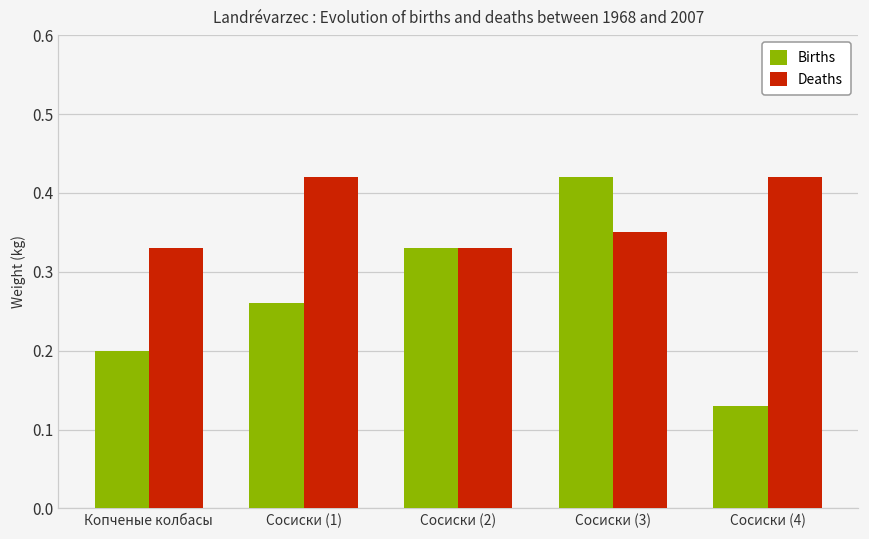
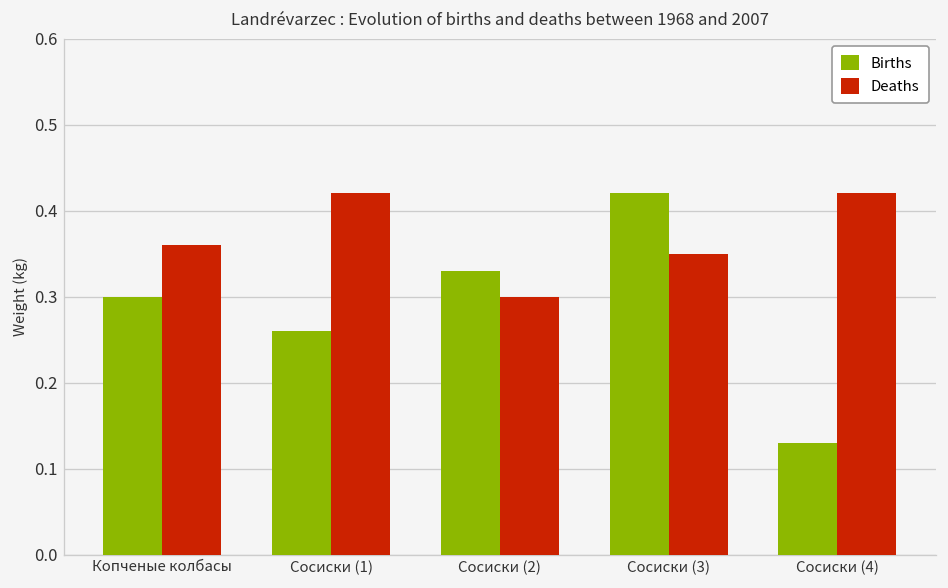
Births, Копченые колбасы: 0.2 -> 0.3
Deaths, Копченые колбасы: 0.33 -> 0.36
Deaths, Сосиски (2): 0.33 -> 0.30
